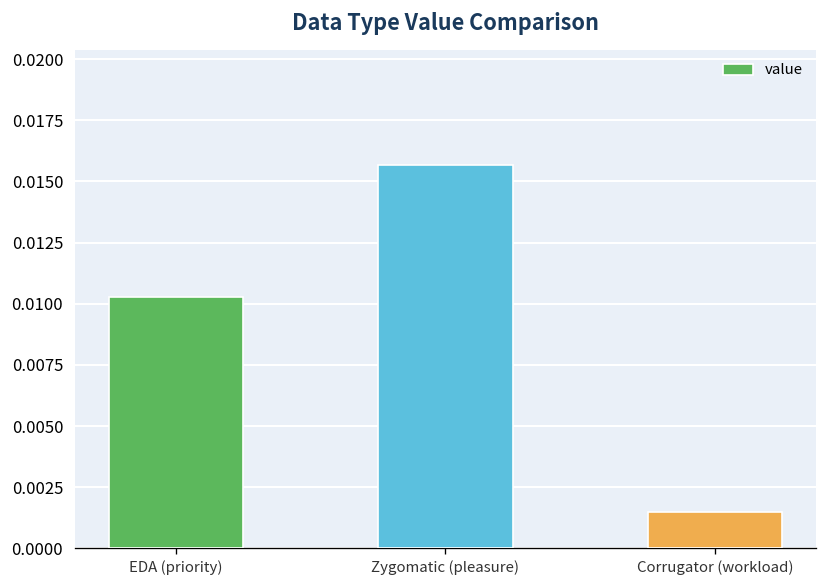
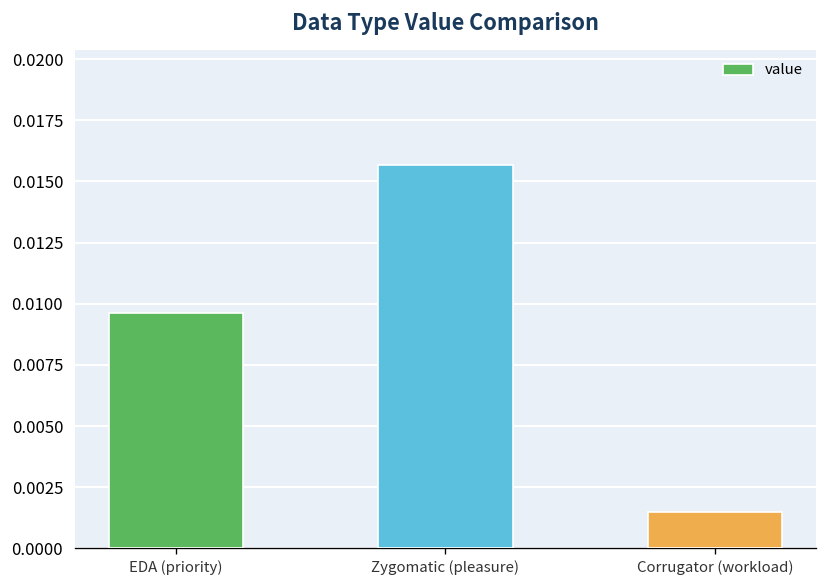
EDA (priority): 0.0103 -> 0.0096
